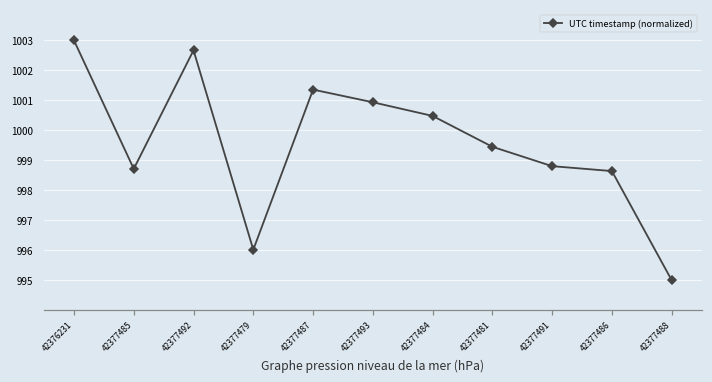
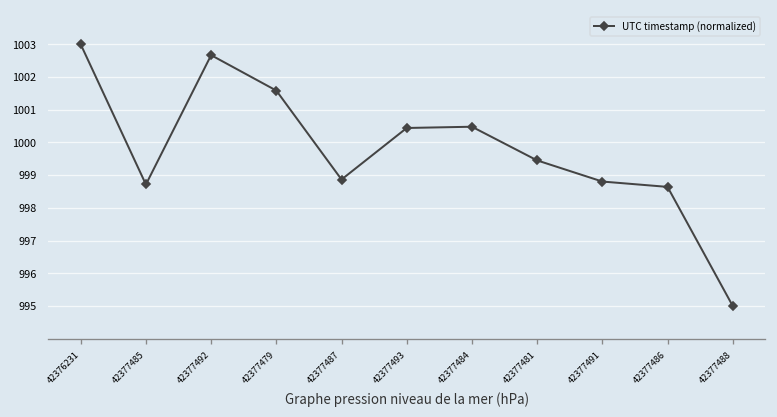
42377479: 996.0 -> 1001.6
42377487: 1001.4 -> 998.9
42377493: 1000.9 -> 1000.4
